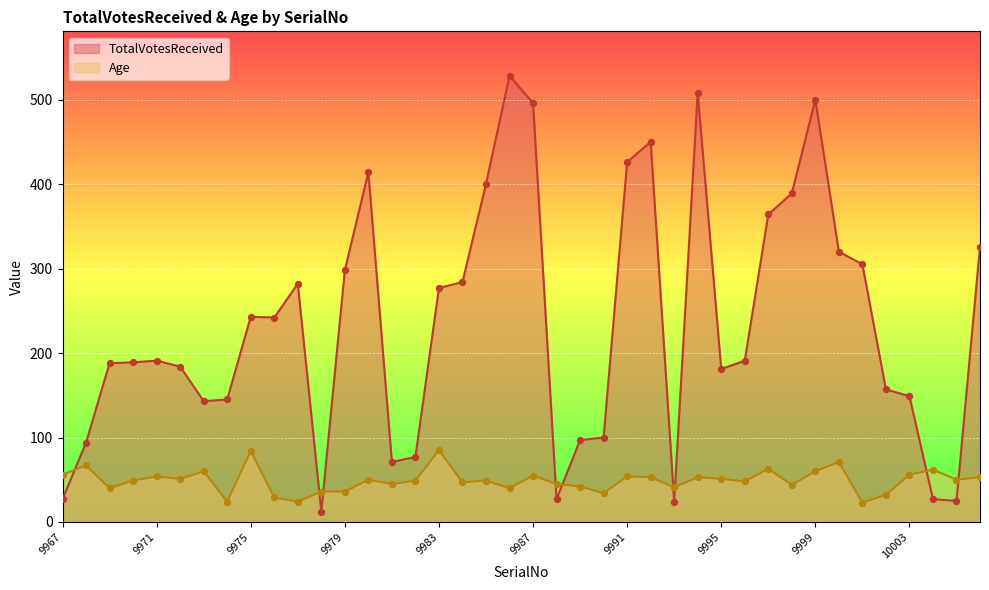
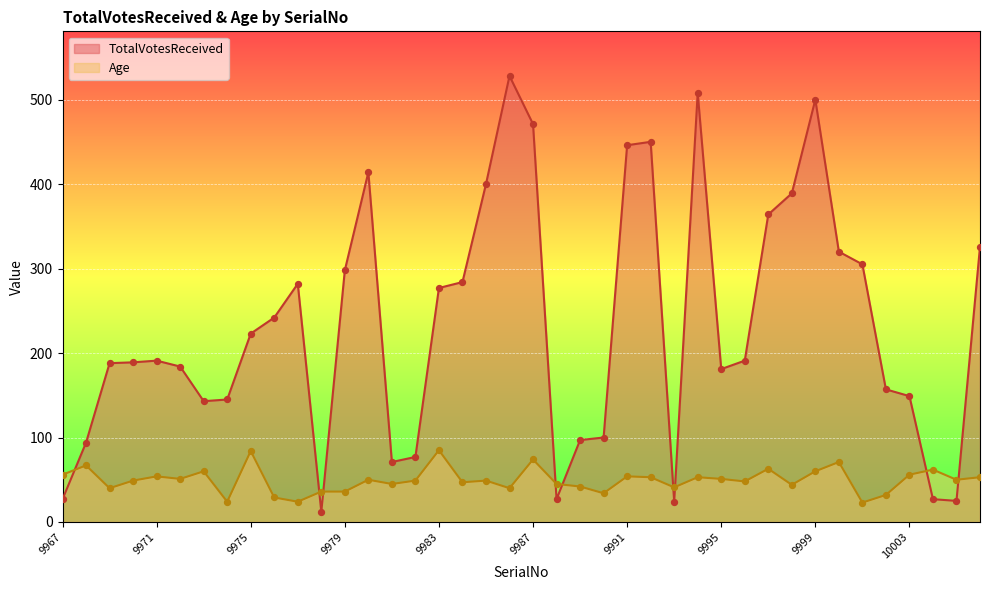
TotalVotesReceived, 9975: 240 -> 220
TotalVotesReceived, 9987: 500 -> 470
Age, 9987: 60 -> 70
TotalVotesReceived, 9991: 430 -> 450
